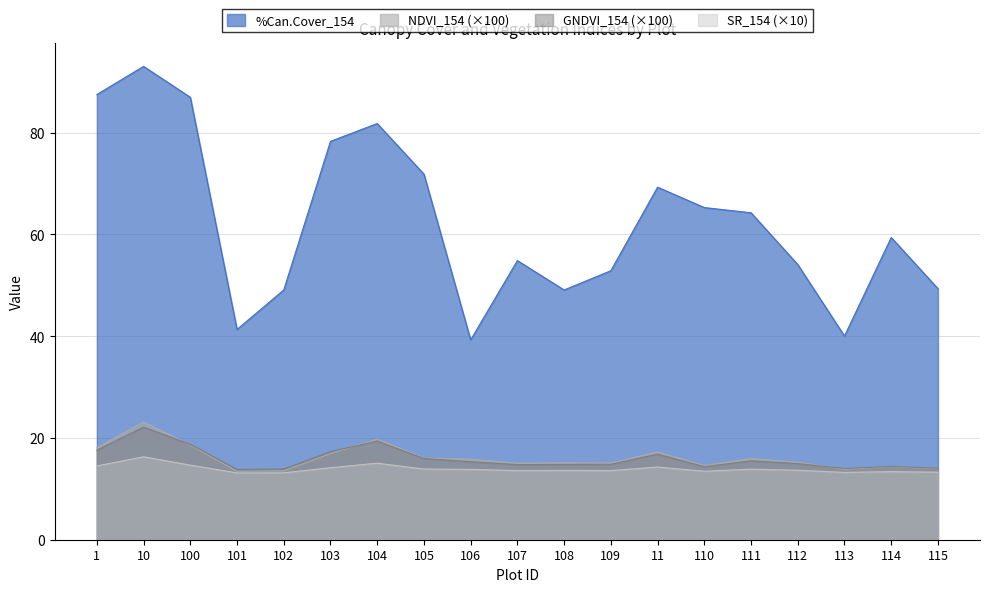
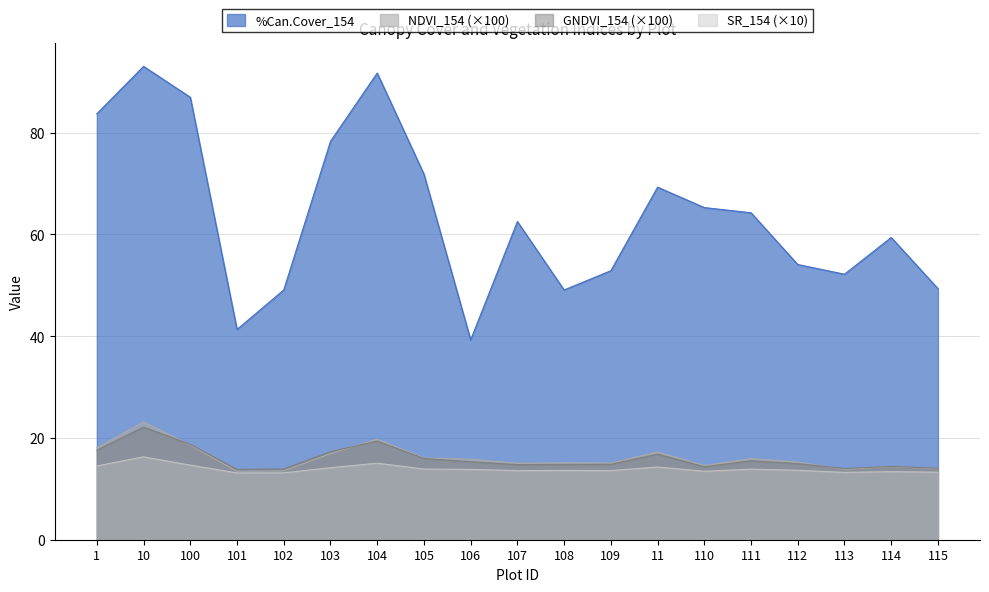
%Can.Cover_154, 1: 88 -> 84
%Can.Cover_154, 104: 82 -> 92
%Can.Cover_154, 107: 55 -> 63
%Can.Cover_154, 113: 40 -> 52
